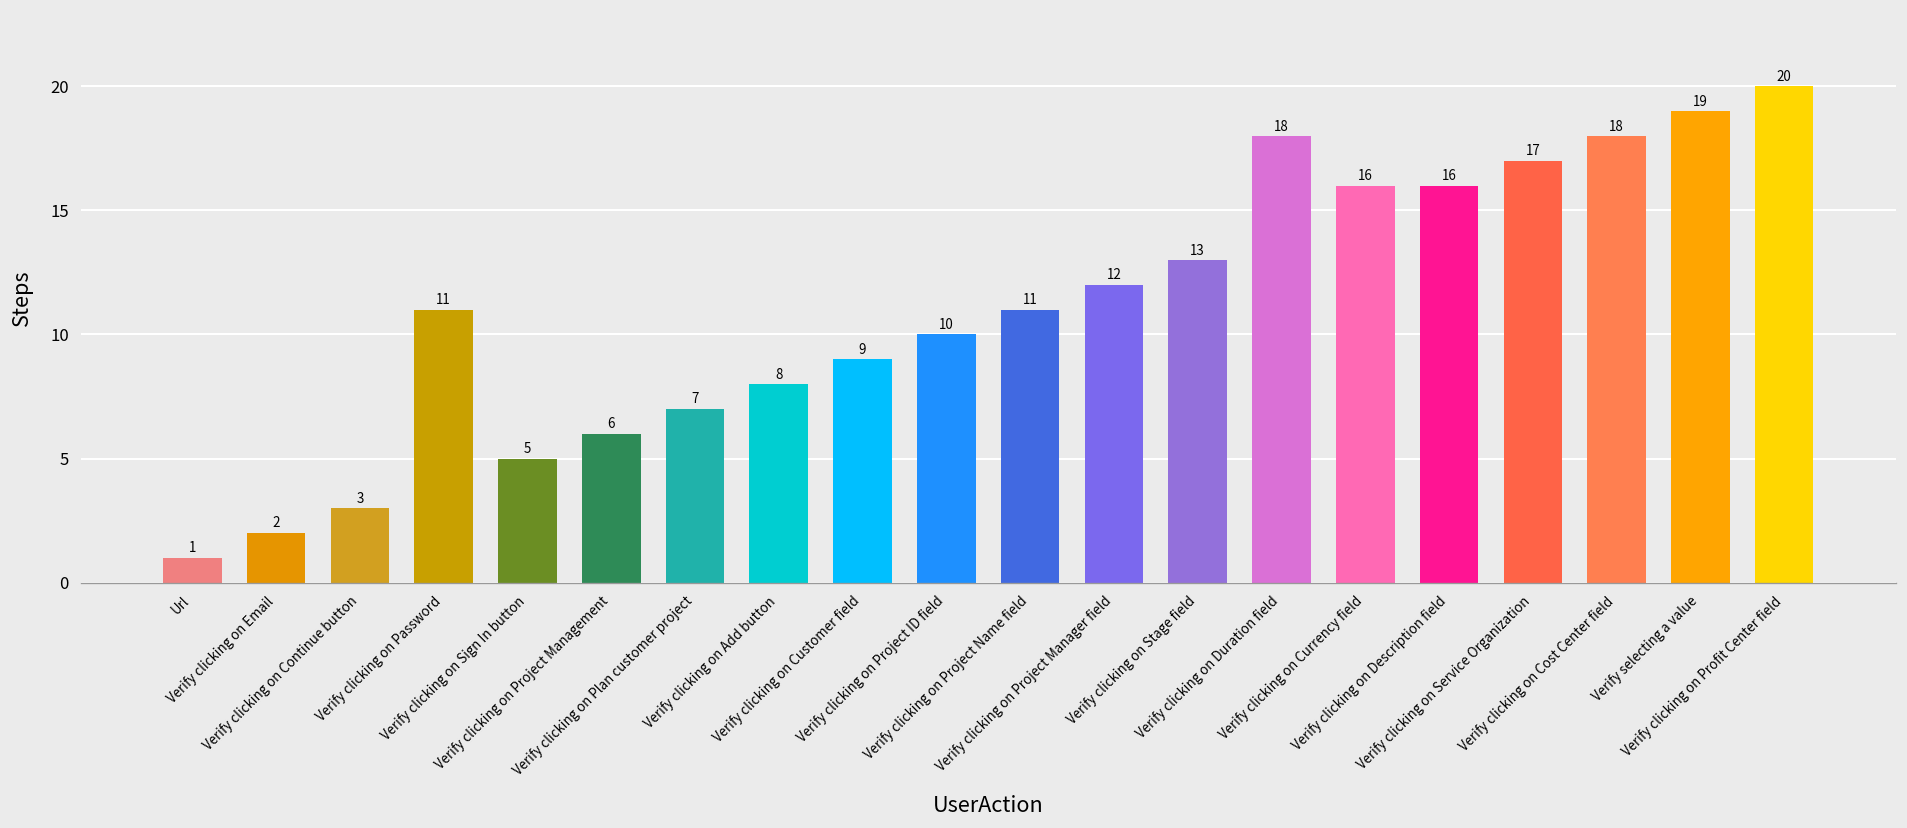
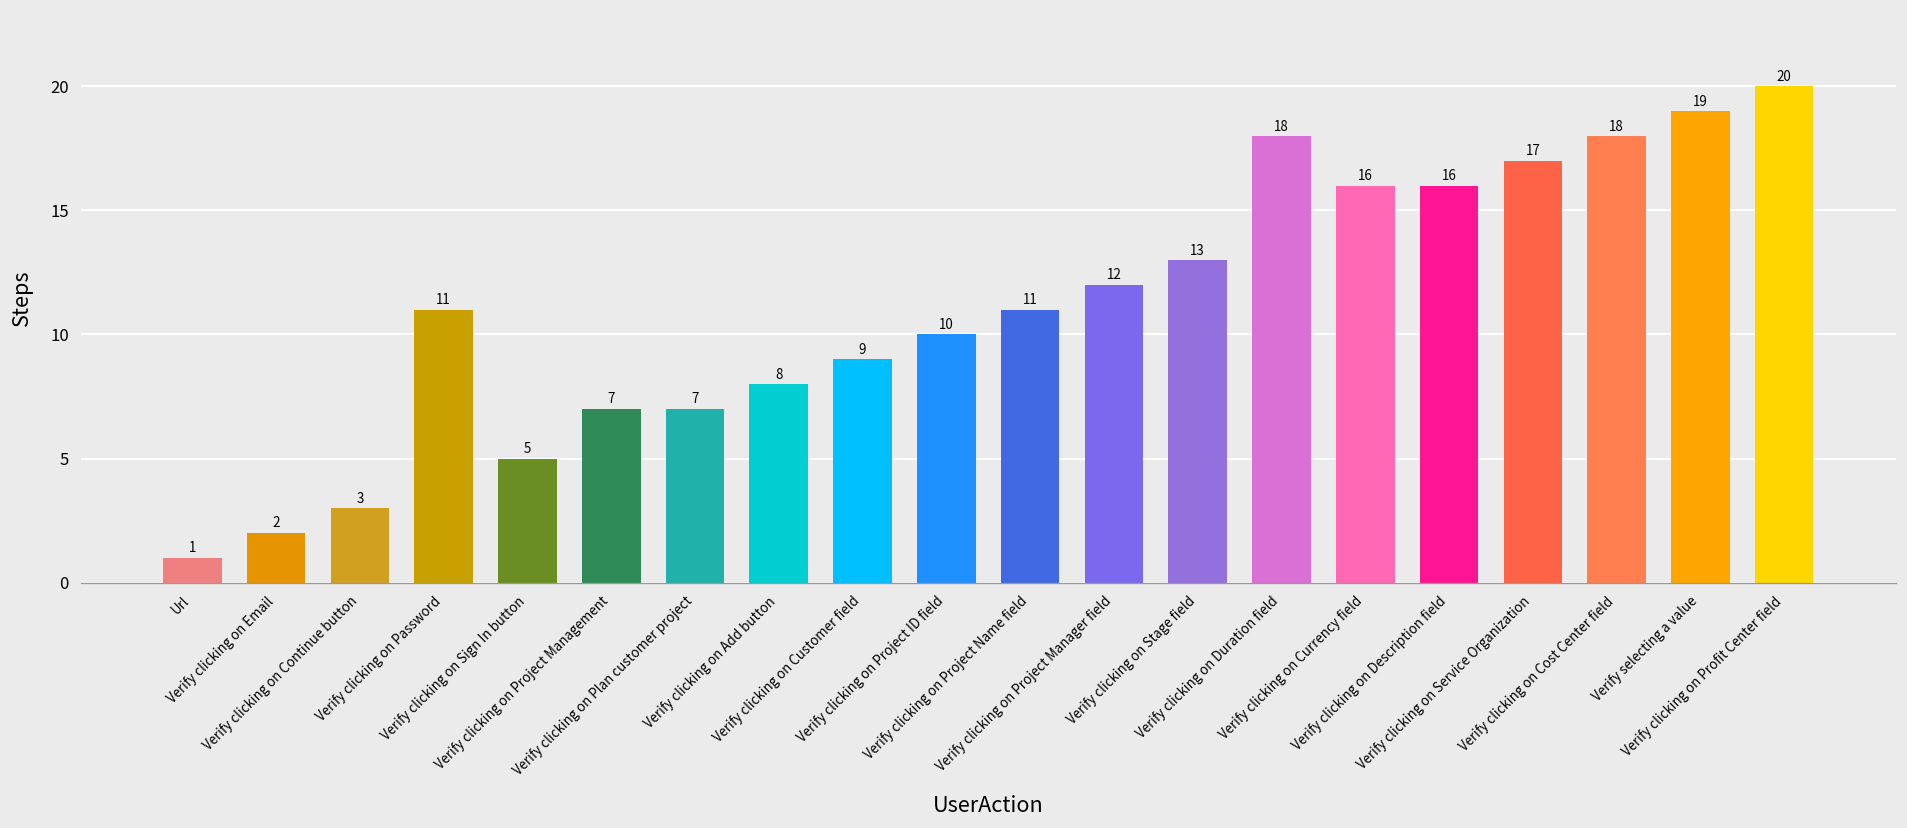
Verify clicking on Project Management: 6 -> 7
